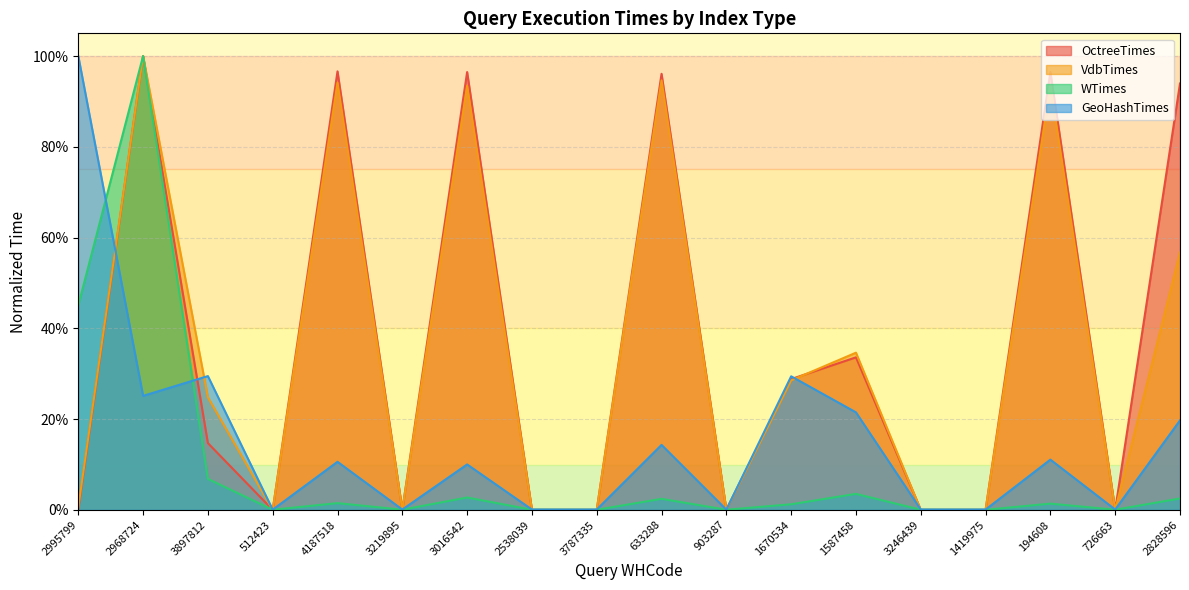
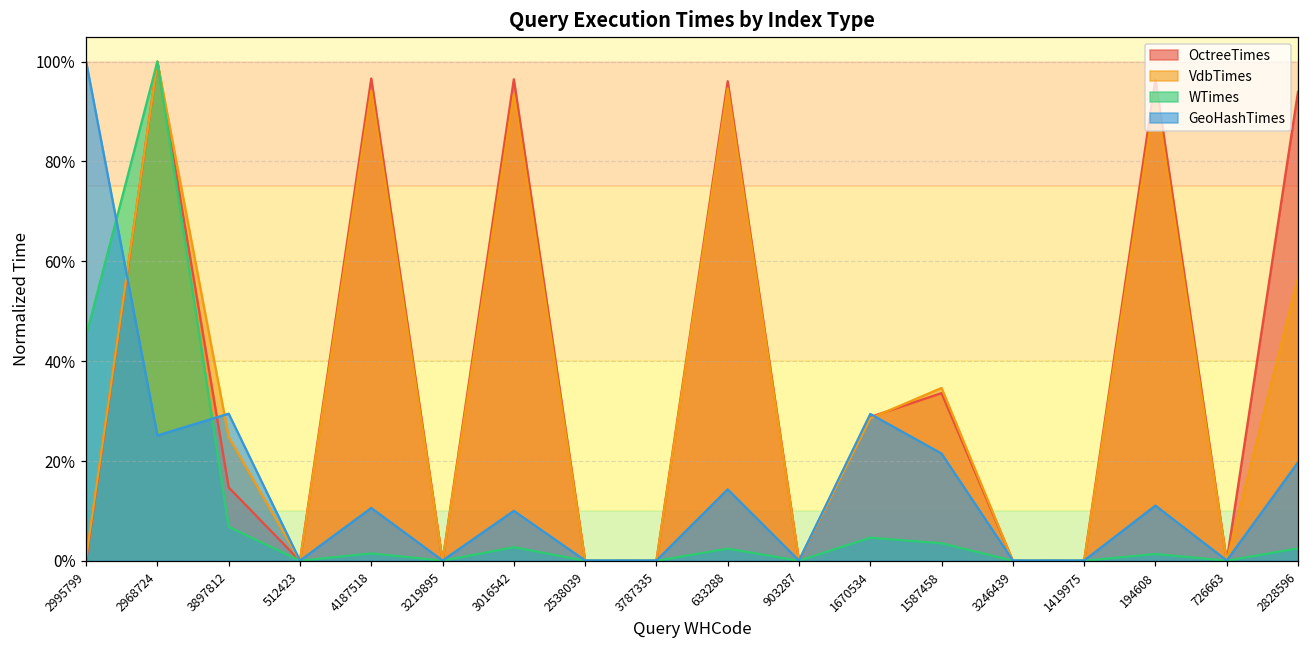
WTimes, 1670534: 1% -> 5%
